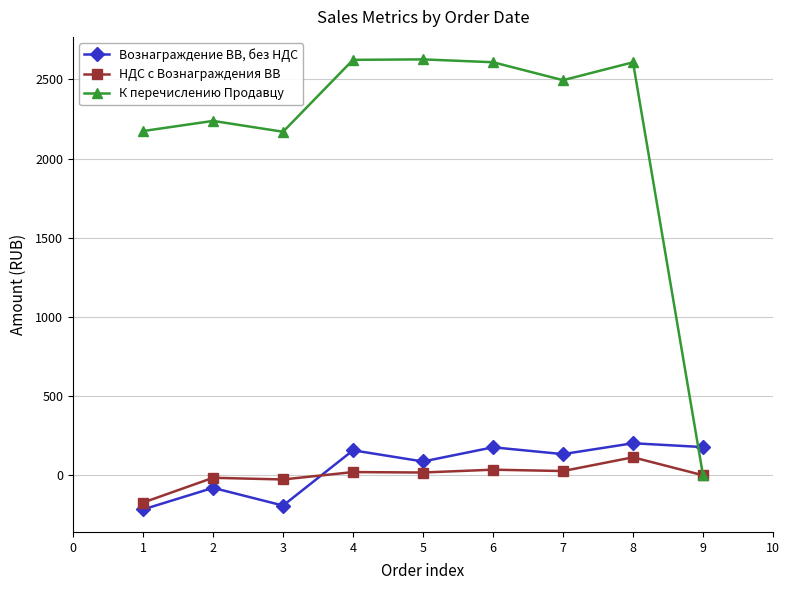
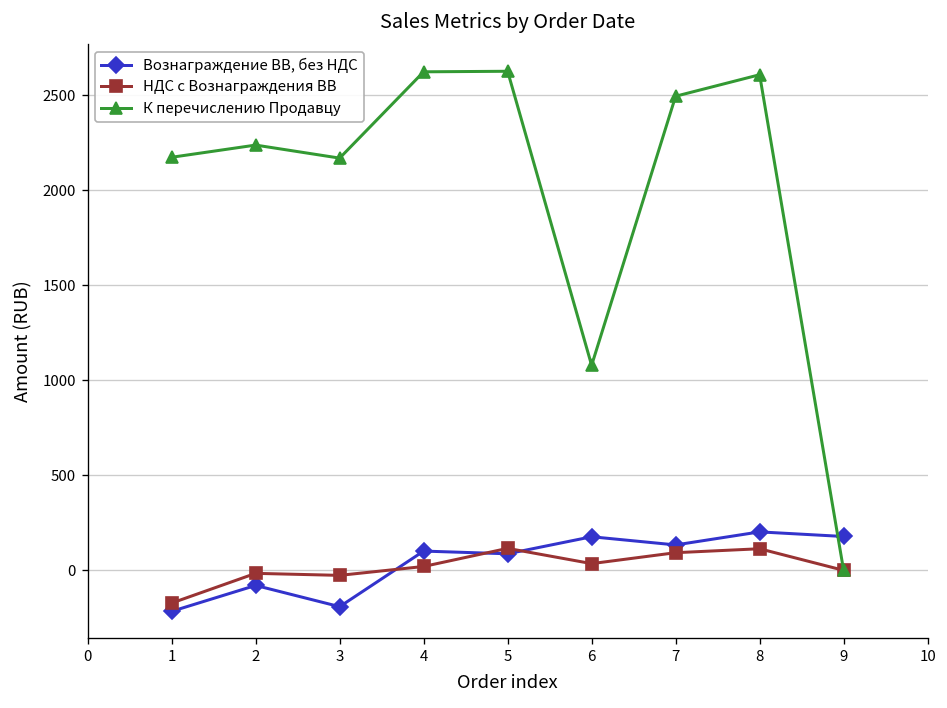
Вознаграждение ВВ, без НДС, 4: 160 -> 100
НДС с Вознаграждения ВВ, 5: 20 -> 120
К перечислению Продавцу, 6: 2610 -> 1080
НДС с Вознаграждения ВВ, 7: 30 -> 90
